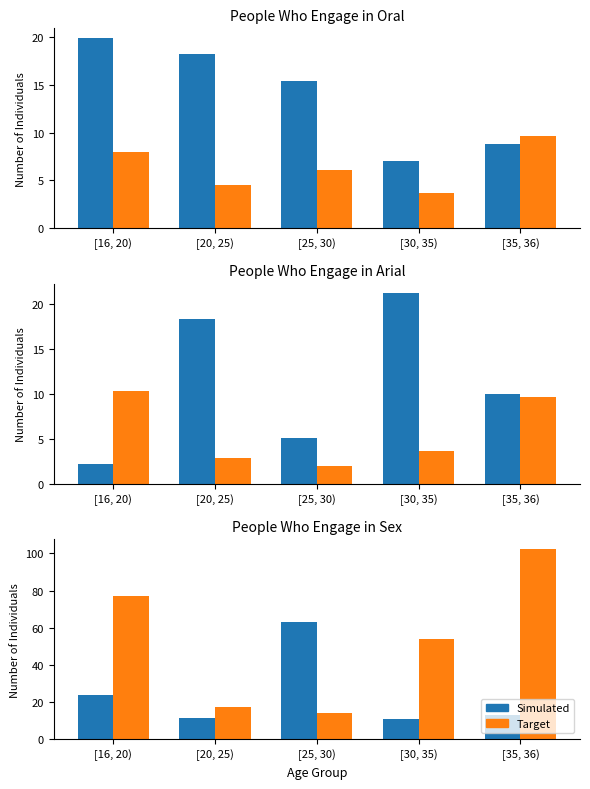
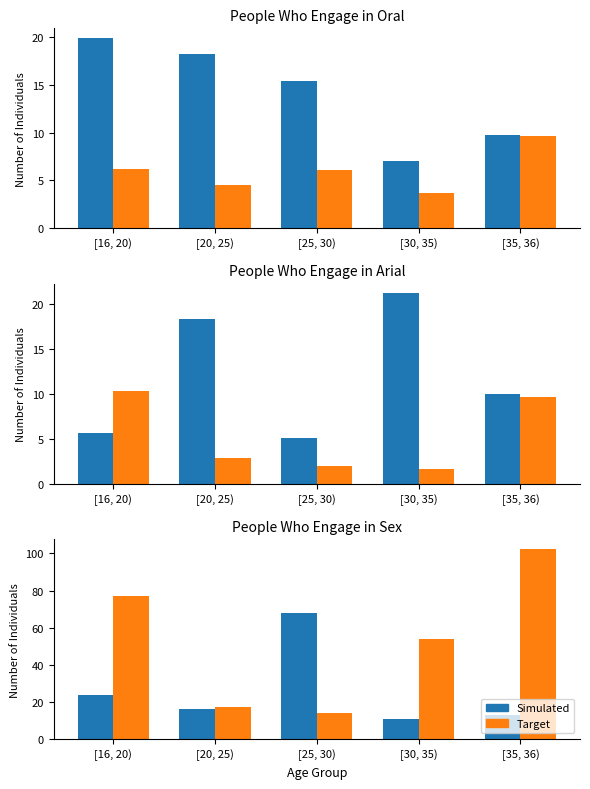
People Who Engage in Oral, Target, [16, 20): 8 -> 6
People Who Engage in Oral, Simulated, [35, 36): 9 -> 10
People Who Engage in Arial, Simulated, [16, 20): 2 -> 6
People Who Engage in Arial, Target, [30, 35): 4 -> 2
People Who Engage in Sex, Simulated, [20, 25): 11 -> 16
People Who Engage in Sex, Simulated, [25, 30): 63 -> 68
